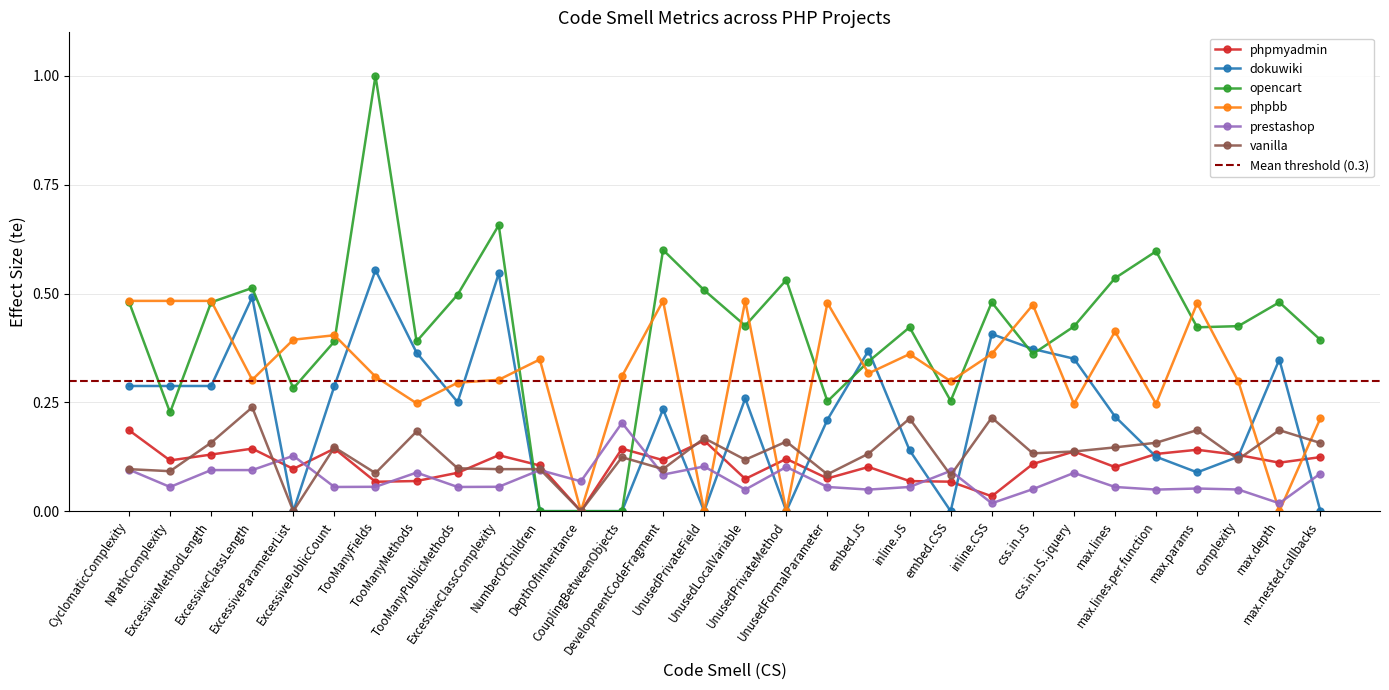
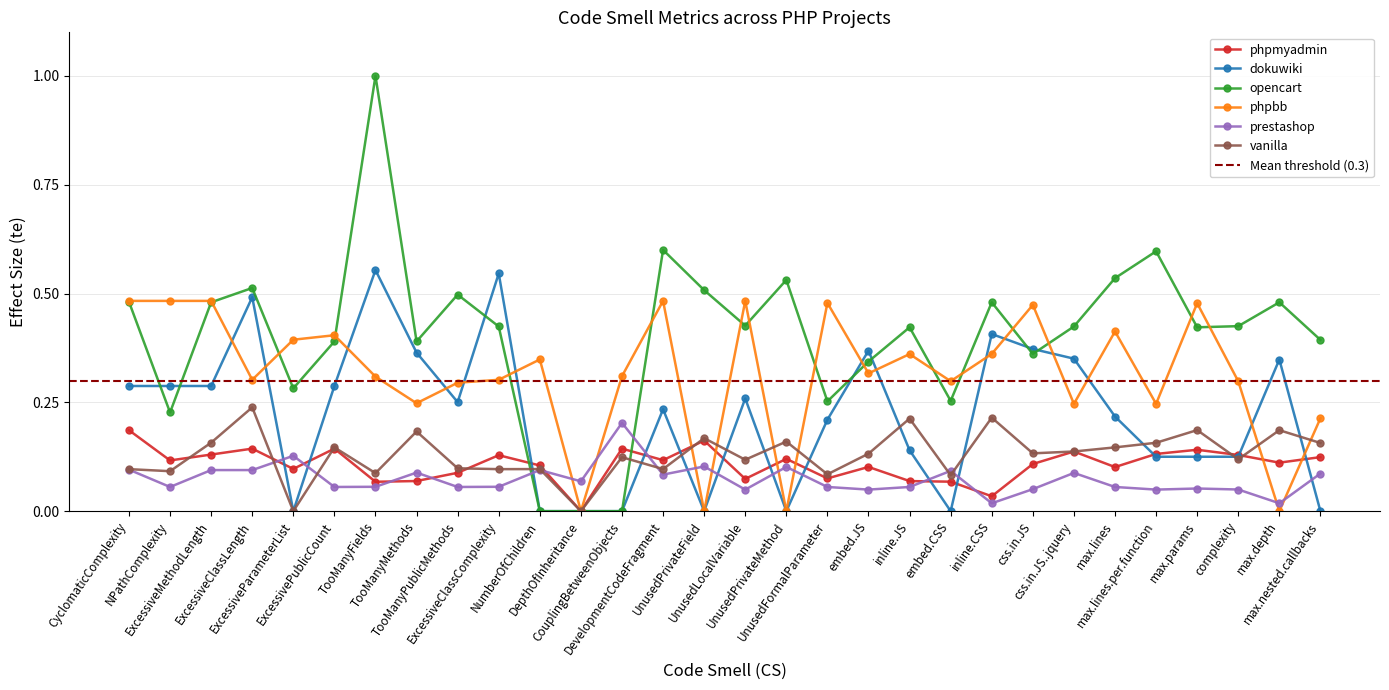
opencart, ExcessiveClassComplexity: 0.66 -> 0.42
dokuwiki, max.params: 0.09 -> 0.12
